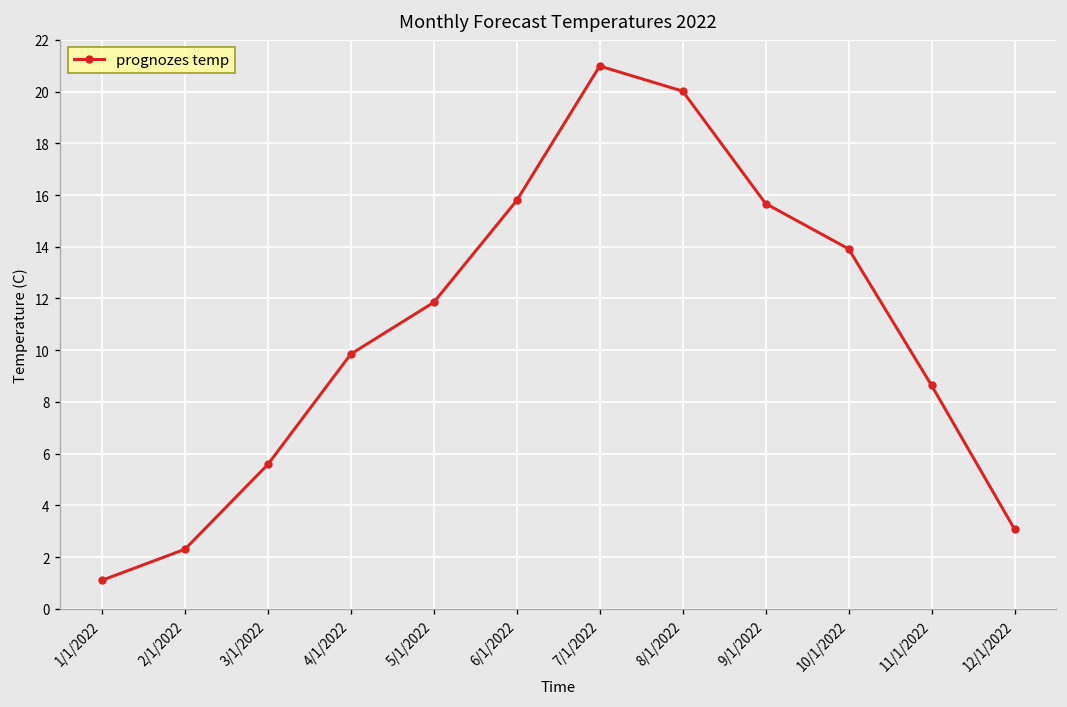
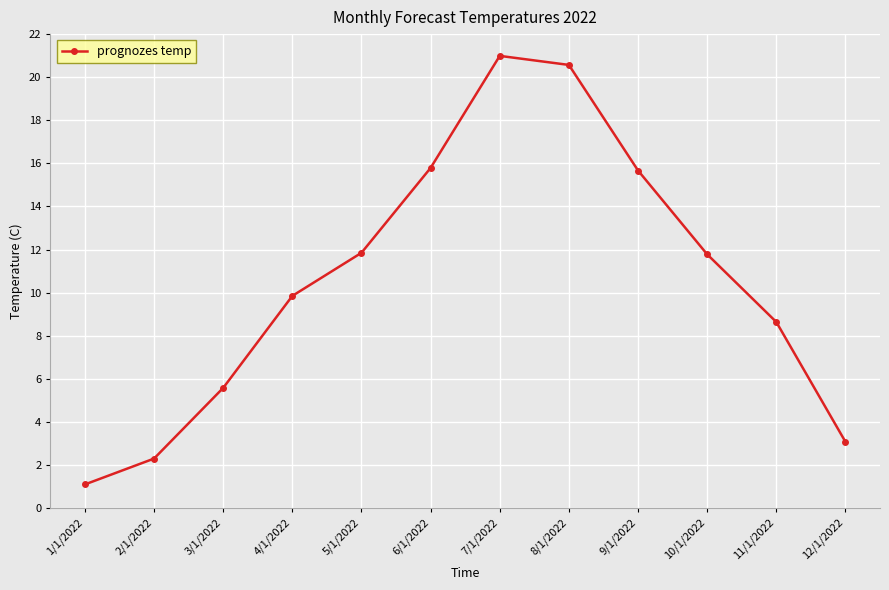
8/1/2022: 20.0 -> 20.6
10/1/2022: 13.9 -> 11.8
